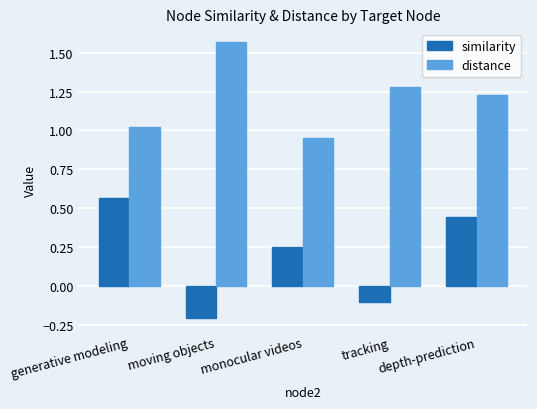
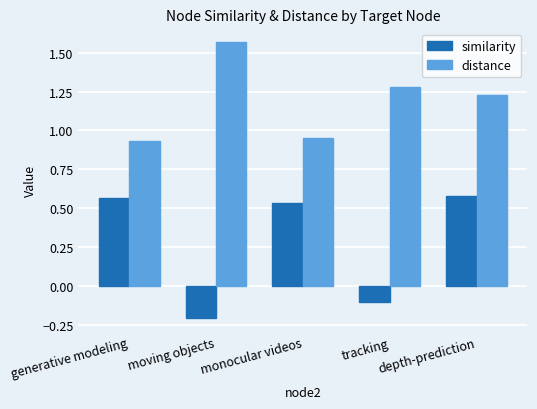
distance, generative modeling: 1.02 -> 0.93
similarity, monocular videos: 0.25 -> 0.54
similarity, depth-prediction: 0.44 -> 0.58
